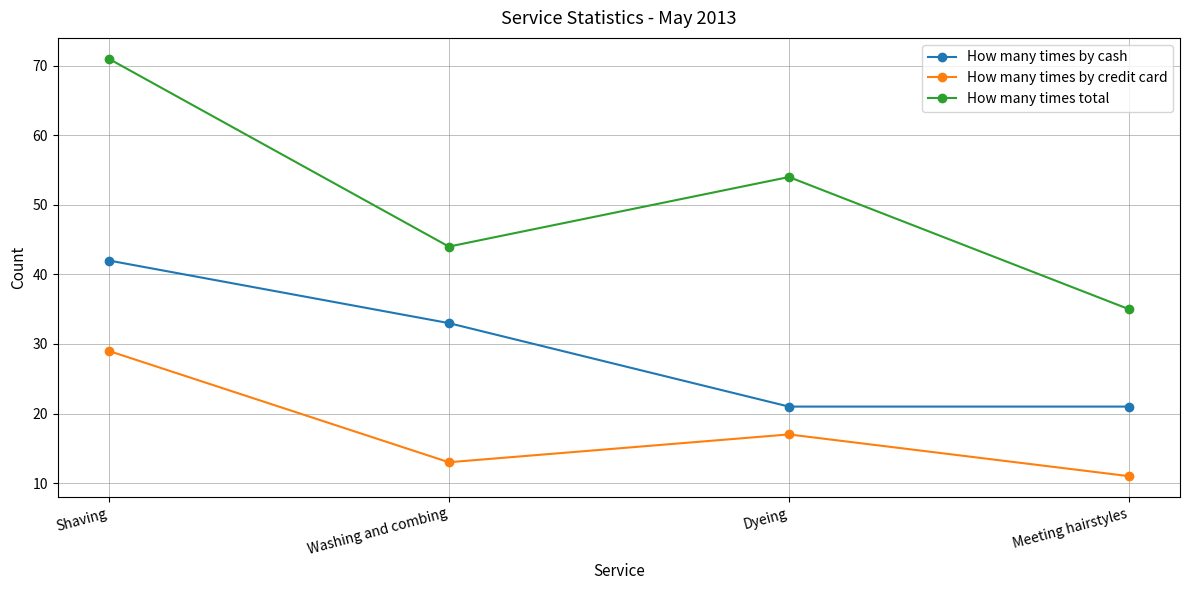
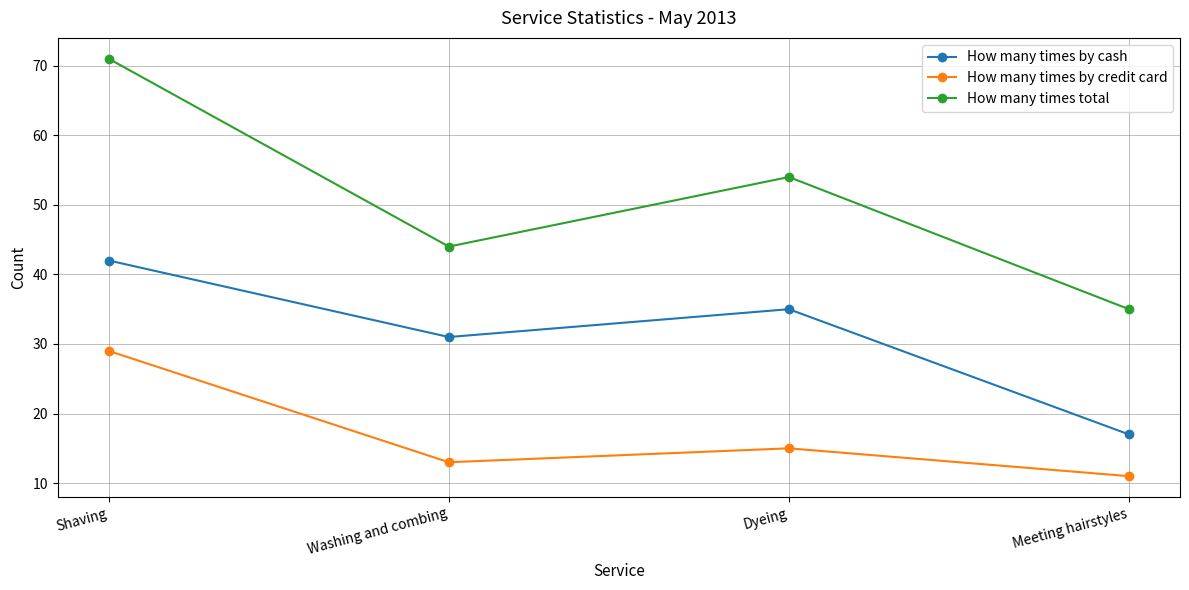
How many times by cash, Washing and combing: 33 -> 31
How many times by cash, Dyeing: 21 -> 35
How many times by credit card, Dyeing: 17 -> 15
How many times by cash, Meeting hairstyles: 21 -> 17
